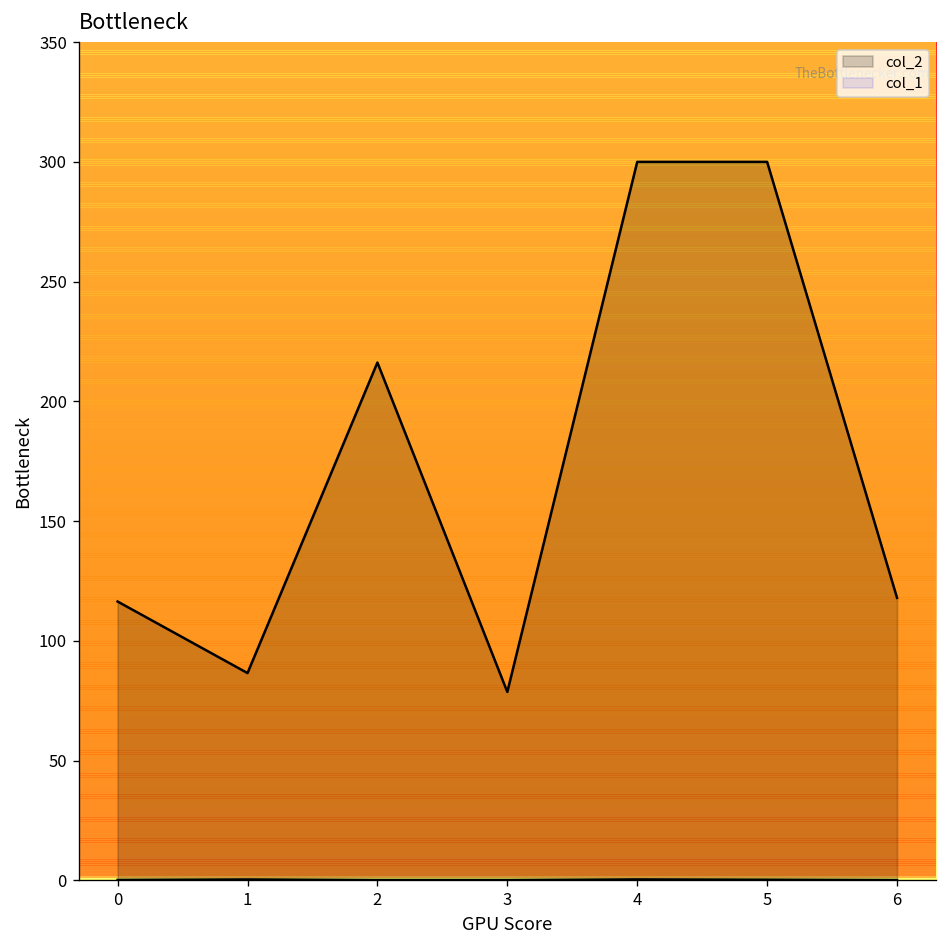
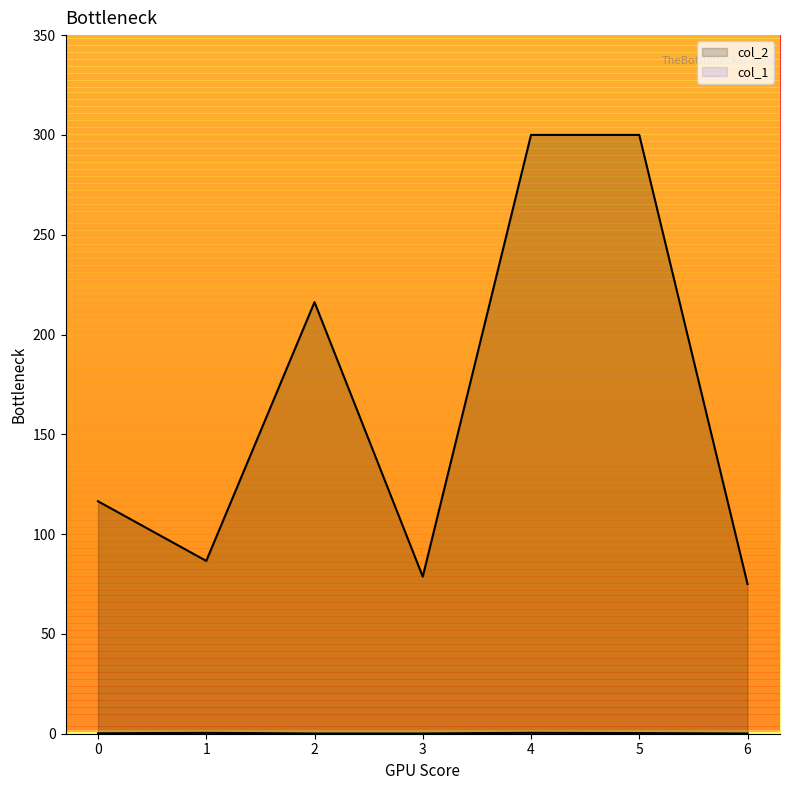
col_2, 6: 118 -> 75
